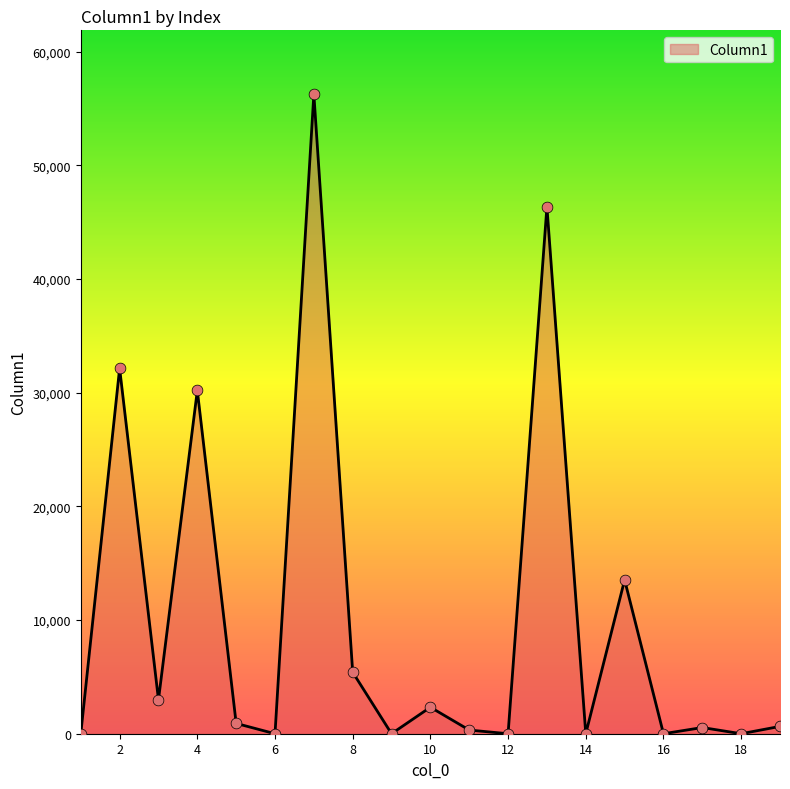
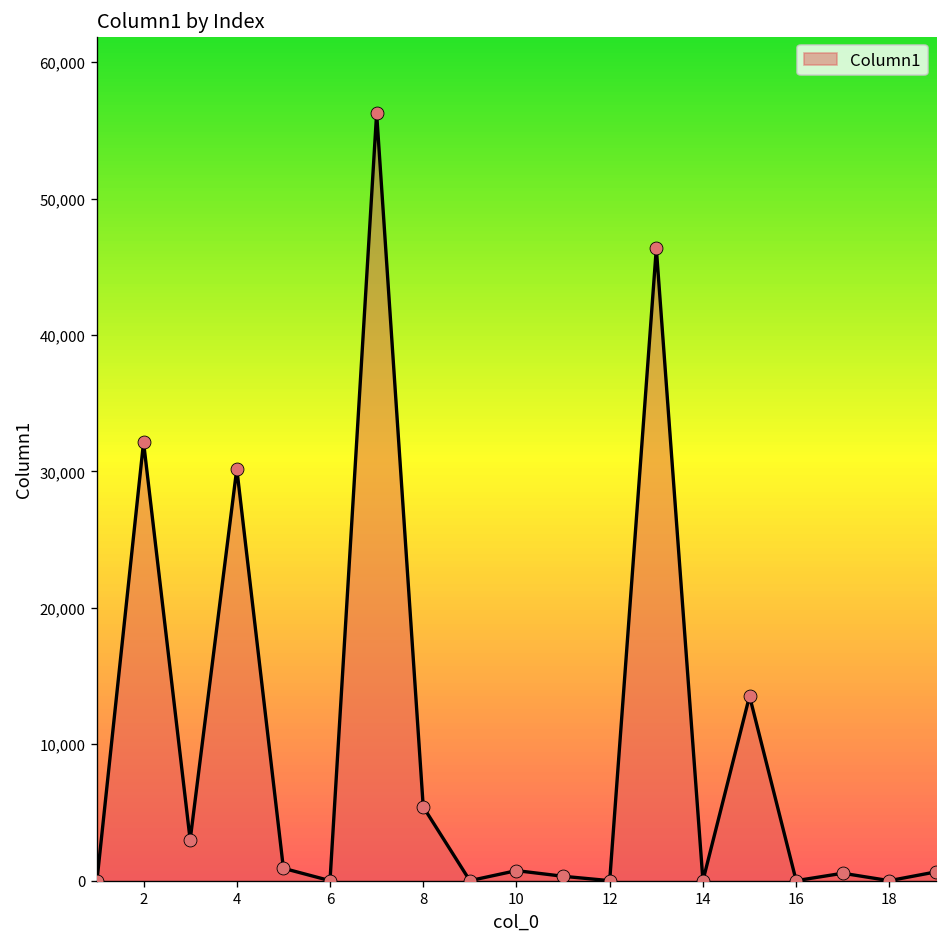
10: 2,300 -> 700
